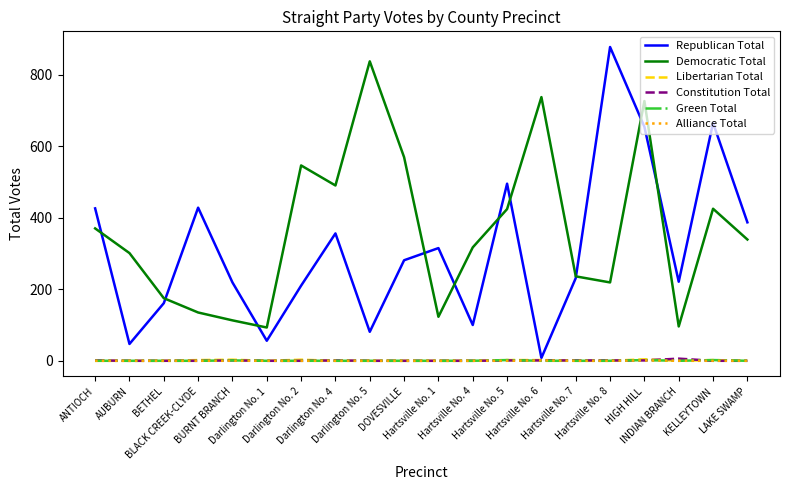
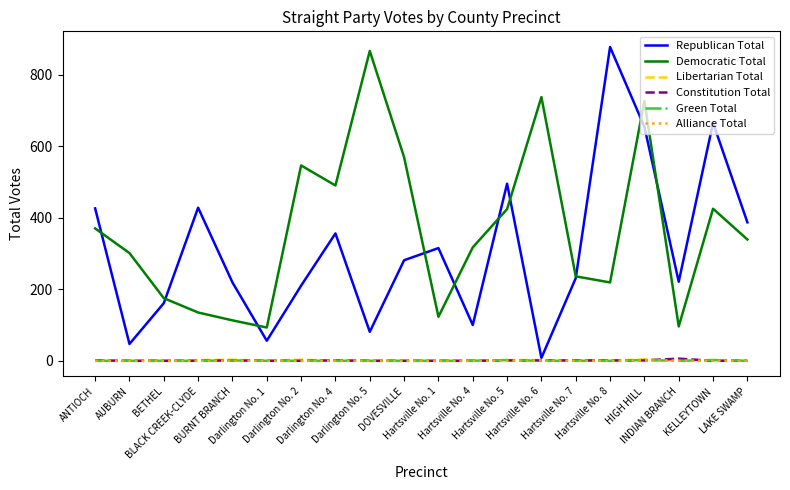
Democratic Total, Darlington No. 5: 840 -> 870
